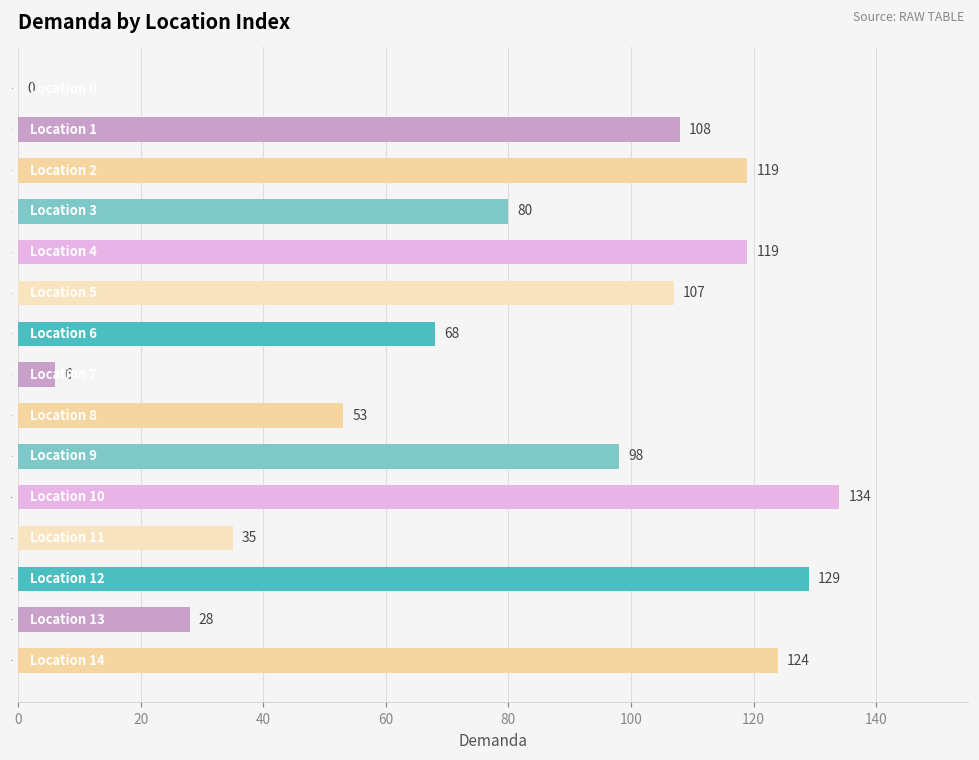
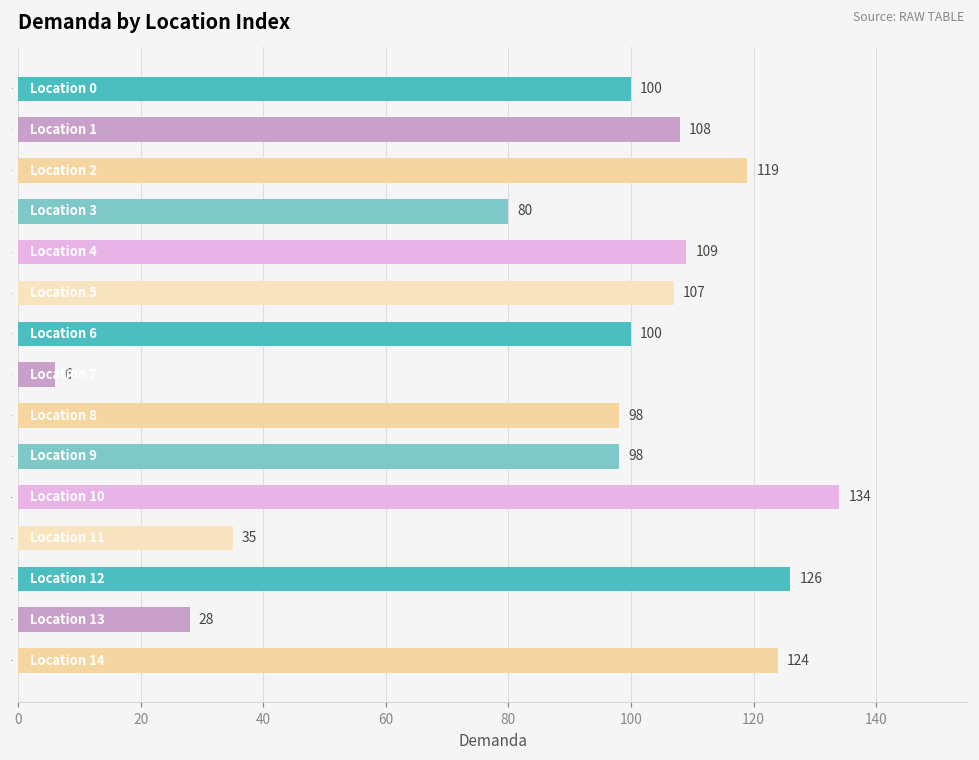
0: 0 -> 100
4: 119 -> 109
6: 68 -> 100
8: 53 -> 98
12: 129 -> 126
